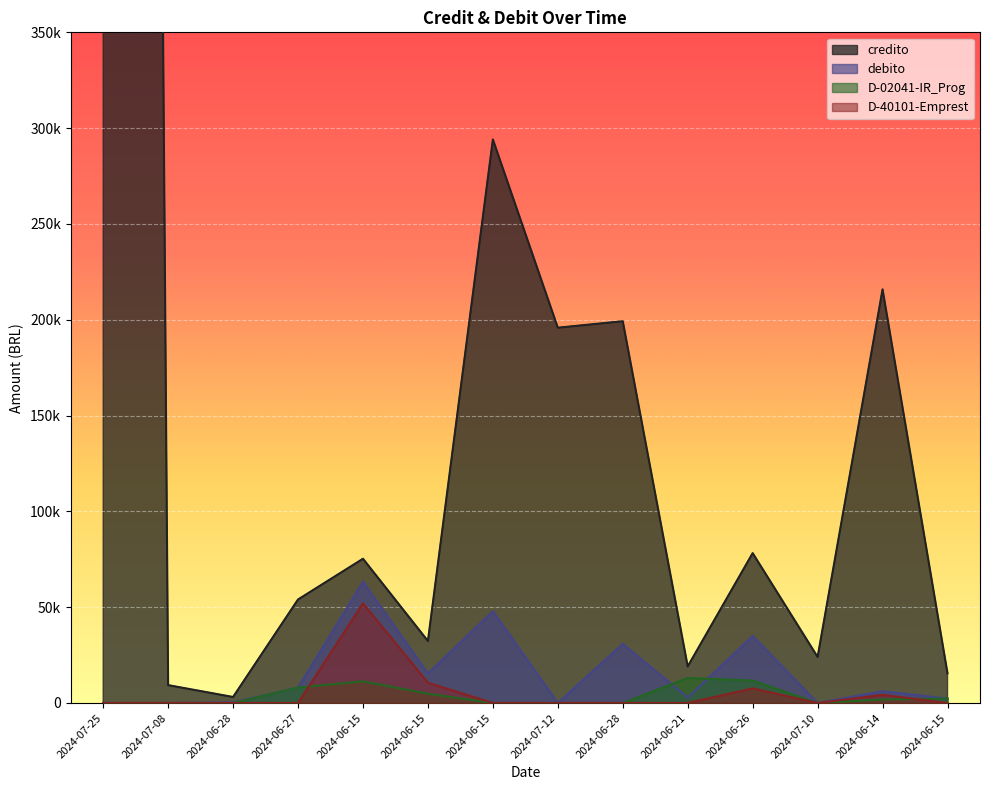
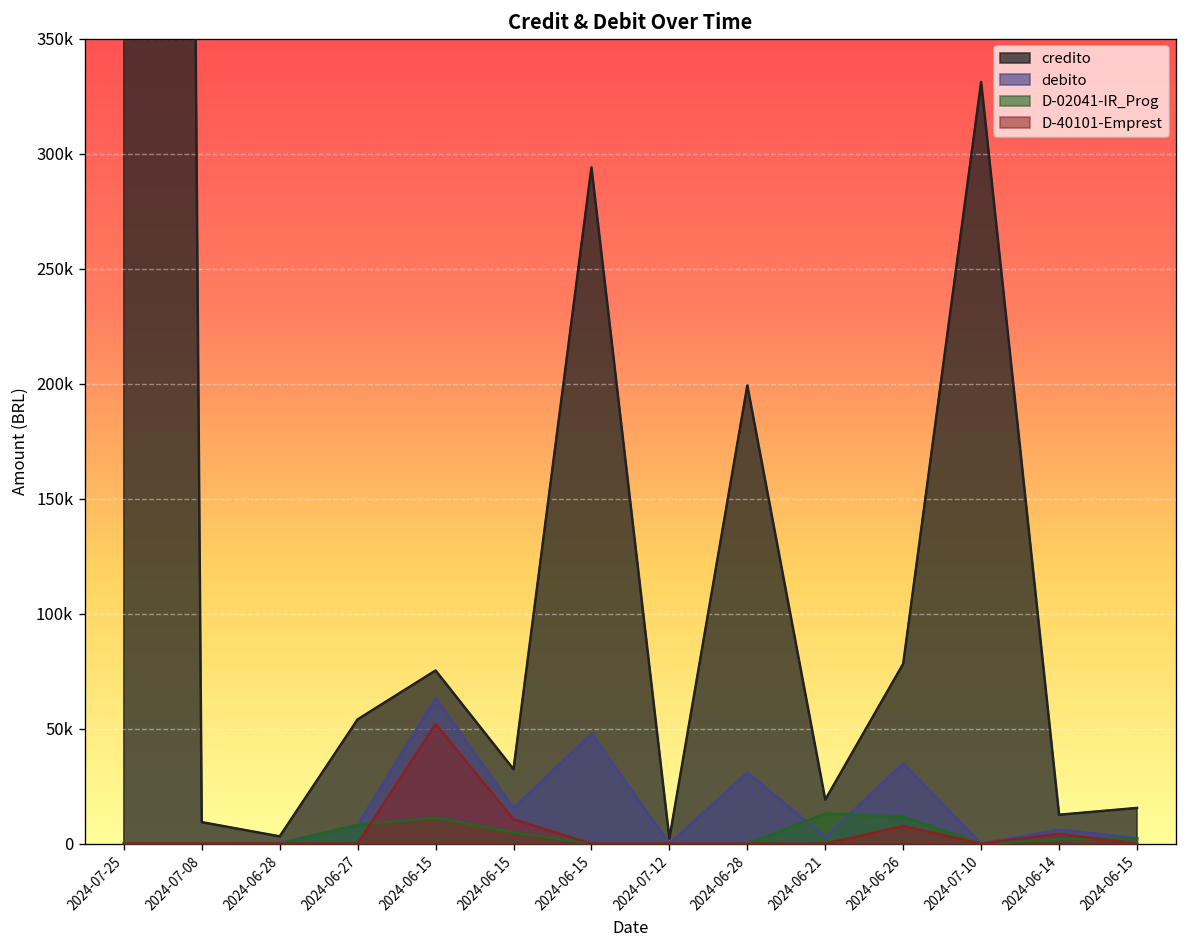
credito, 2024-07-12: 196000 -> 2000
credito, 2024-07-10: 24000 -> 331000
credito, 2024-06-14: 216000 -> 13000
